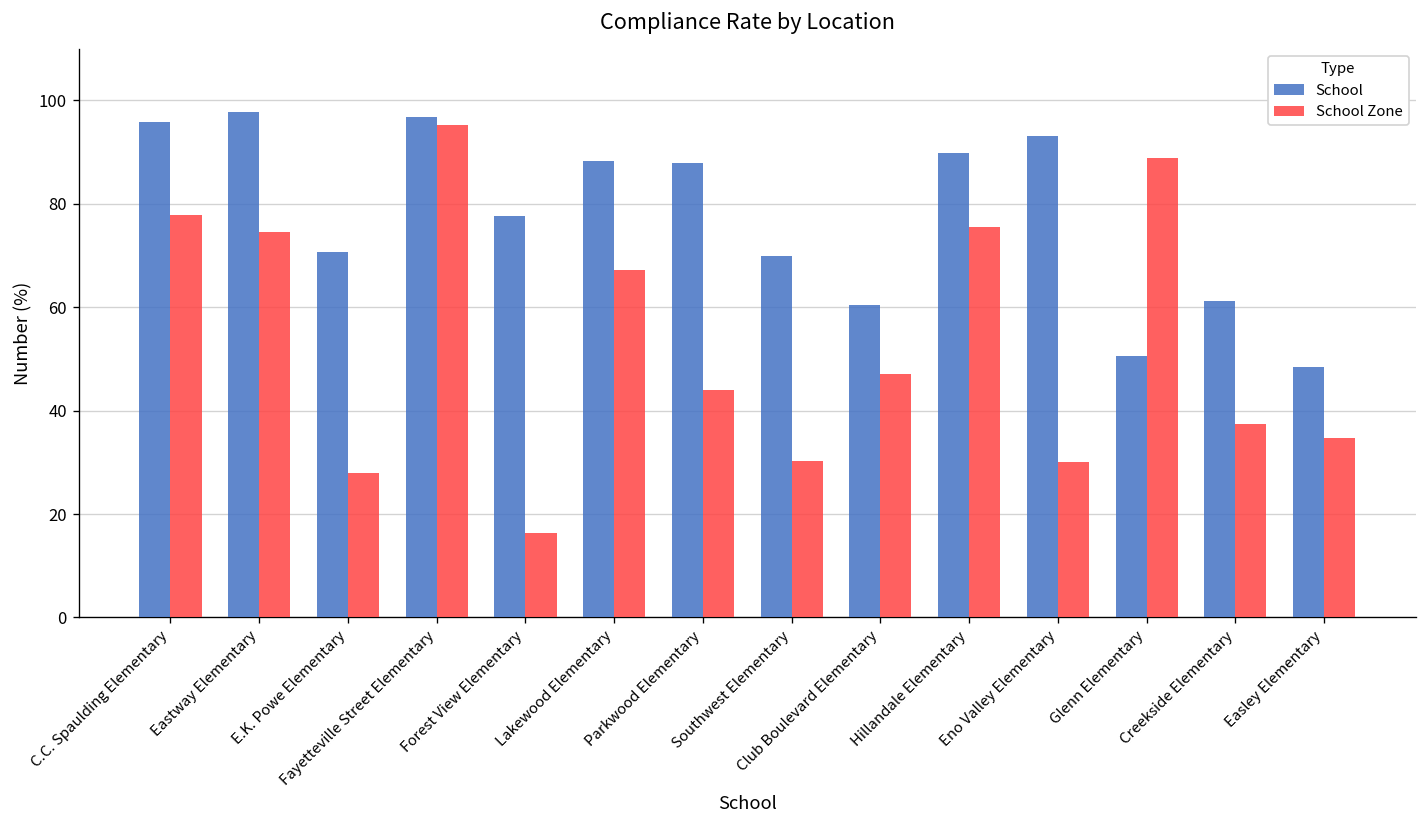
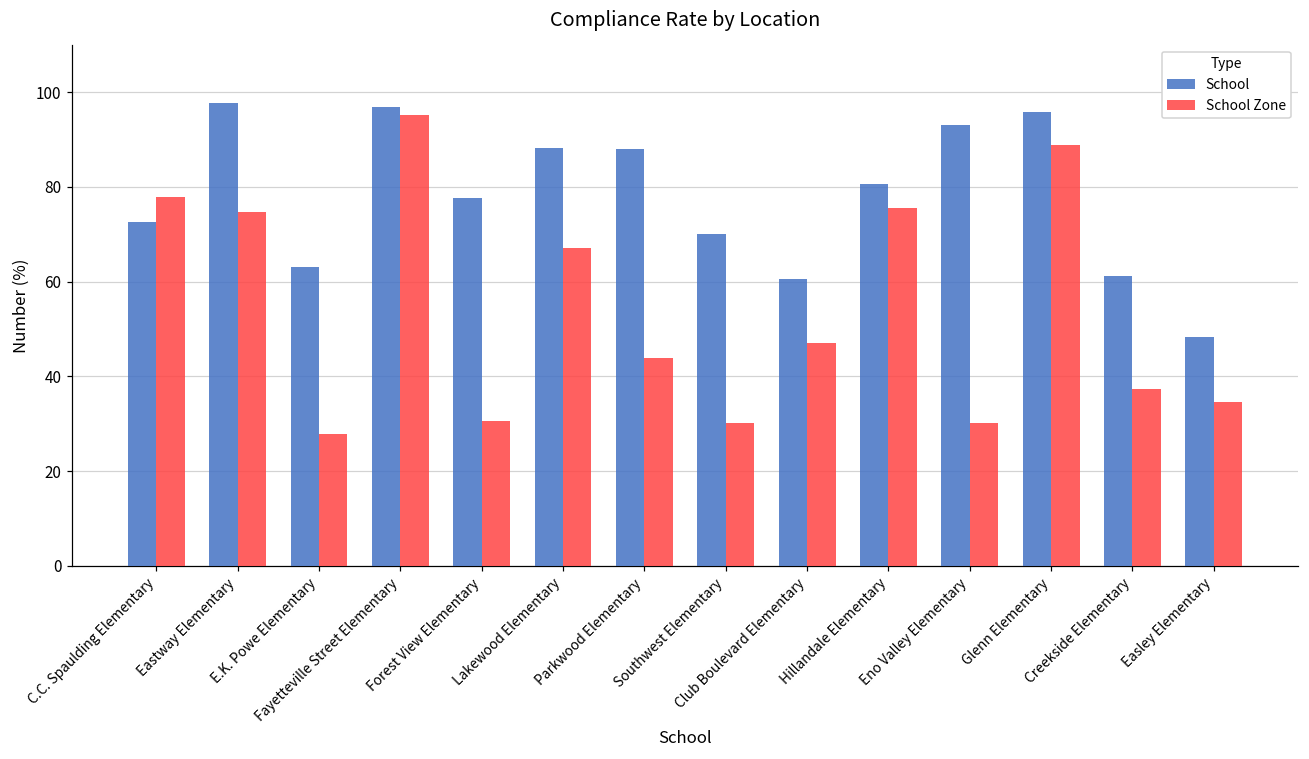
School, C.C. Spaulding Elementary: 96 -> 73
School, E.K. Powe Elementary: 71 -> 63
School Zone, Forest View Elementary: 16 -> 31
School, Hillandale Elementary: 90 -> 81
School, Glenn Elementary: 51 -> 96
